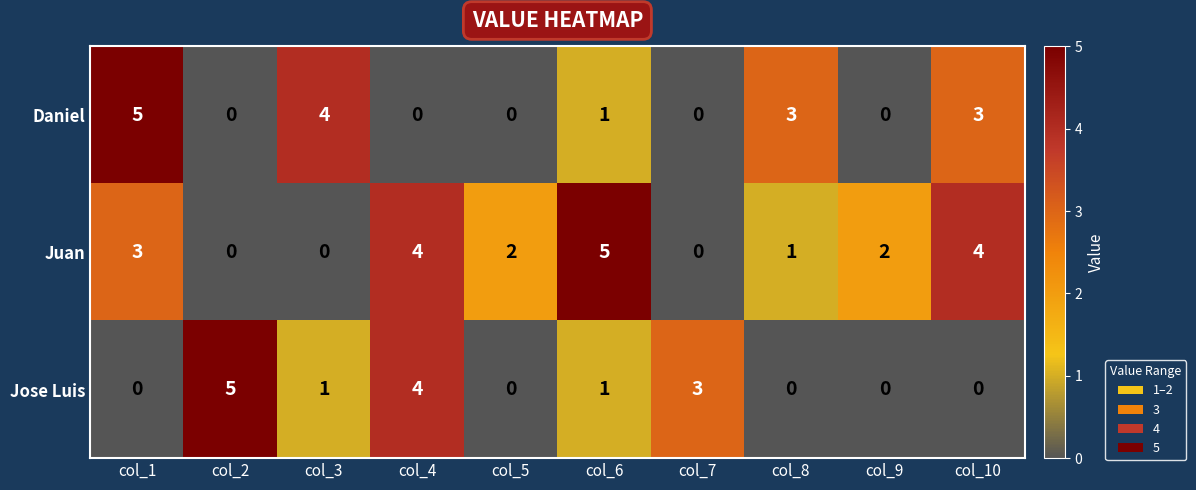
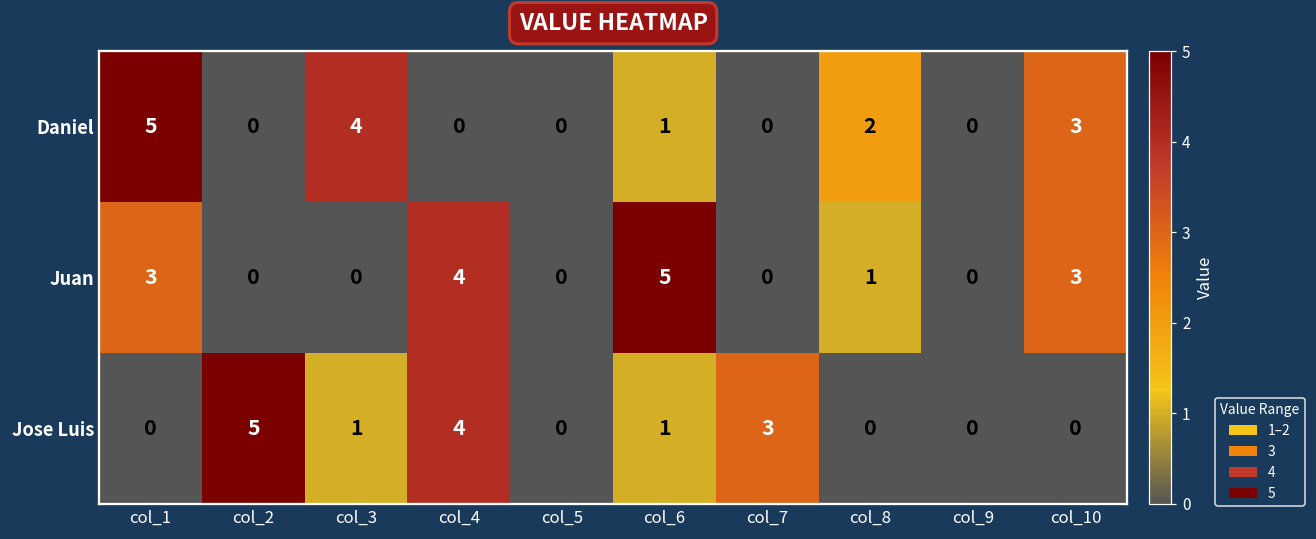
Daniel, col_8: 3 -> 2
Juan, col_5: 2 -> 0
Juan, col_9: 2 -> 0
Juan, col_10: 4 -> 3
